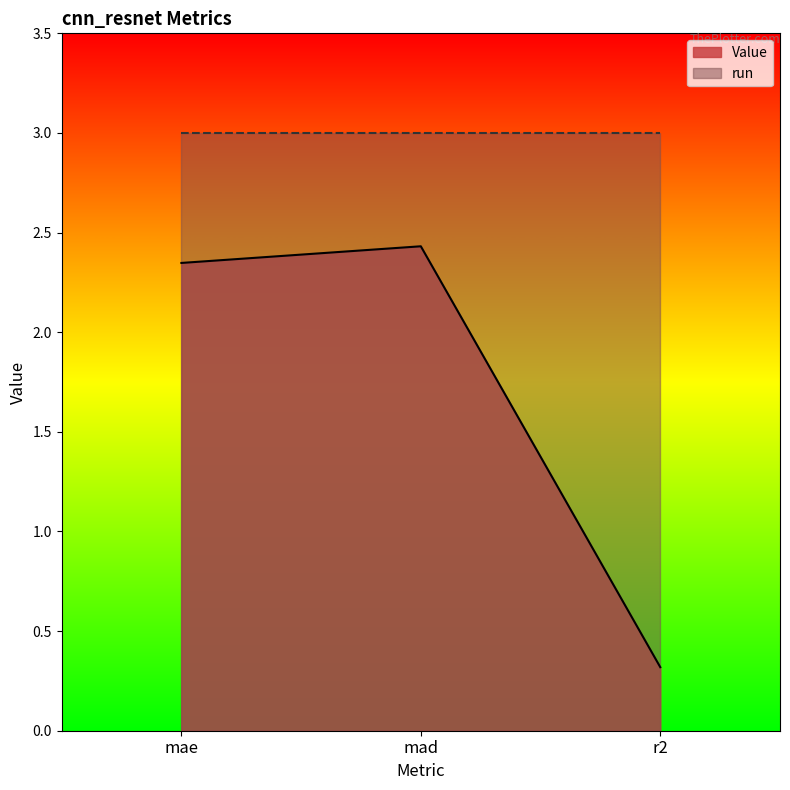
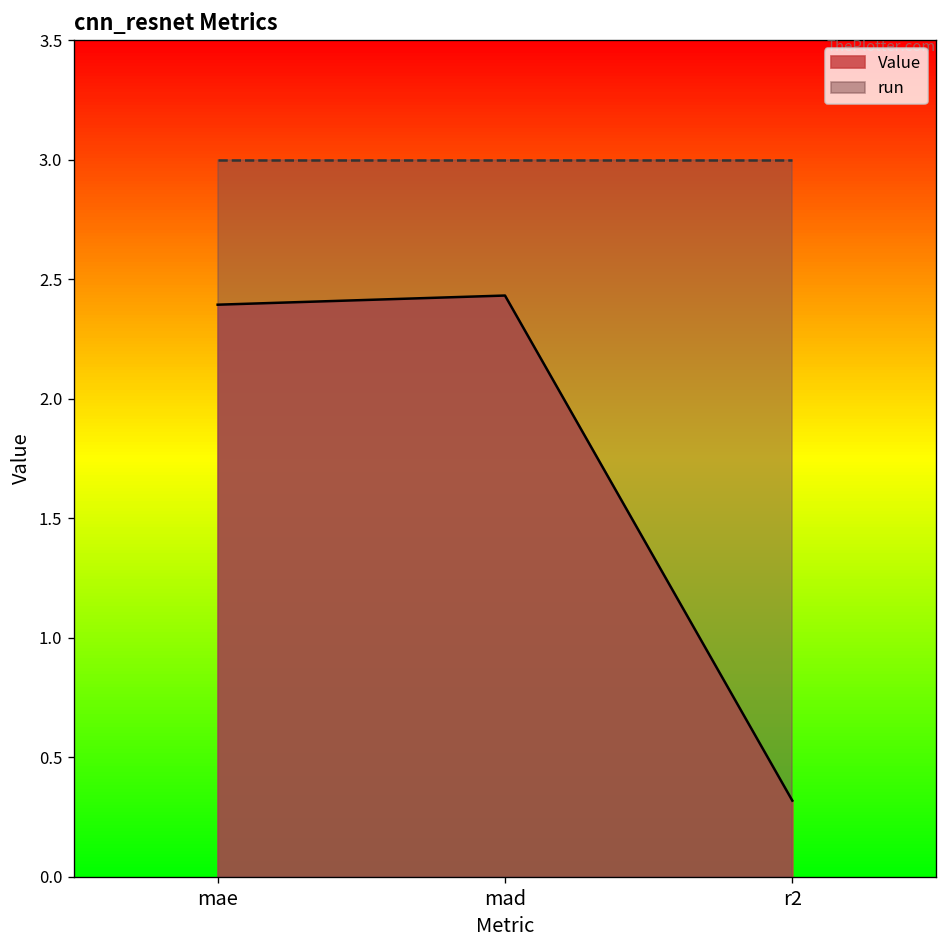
Value, mae: 2.35 -> 2.39
